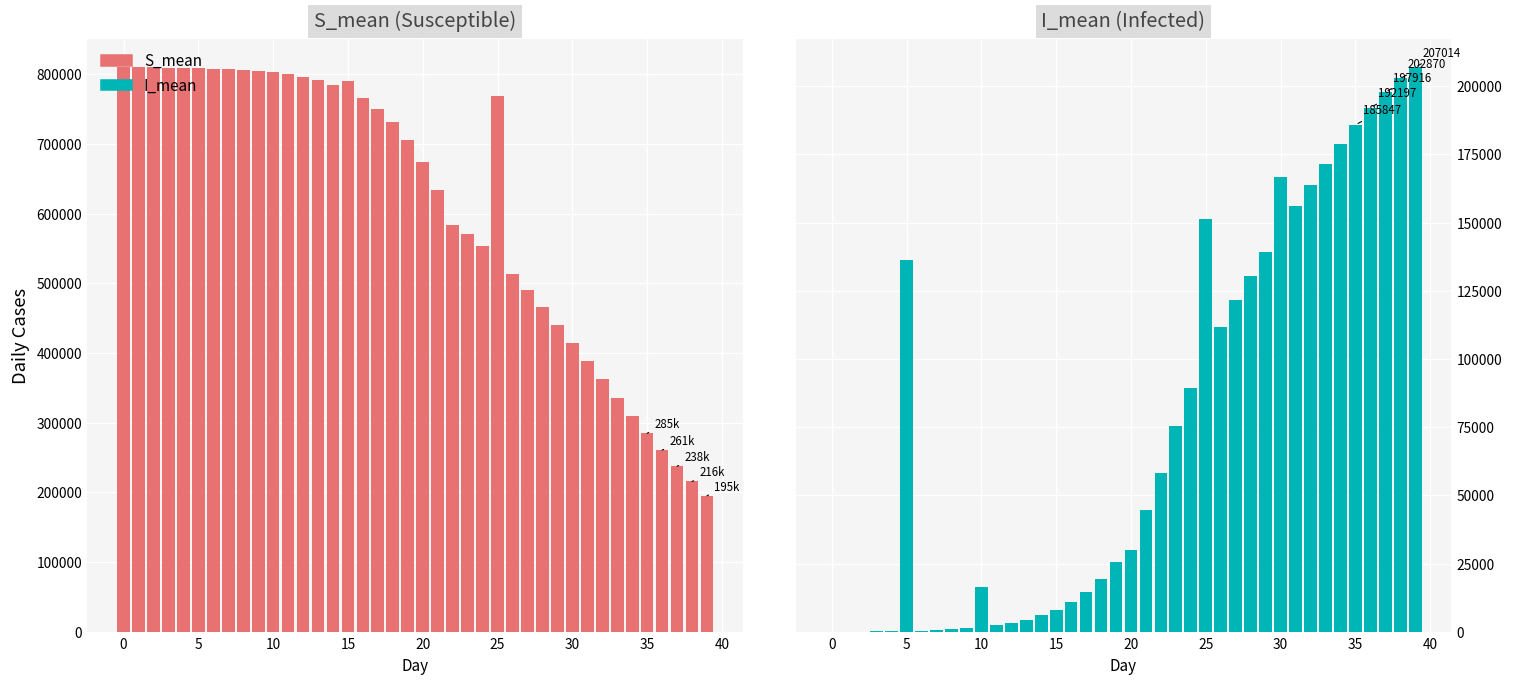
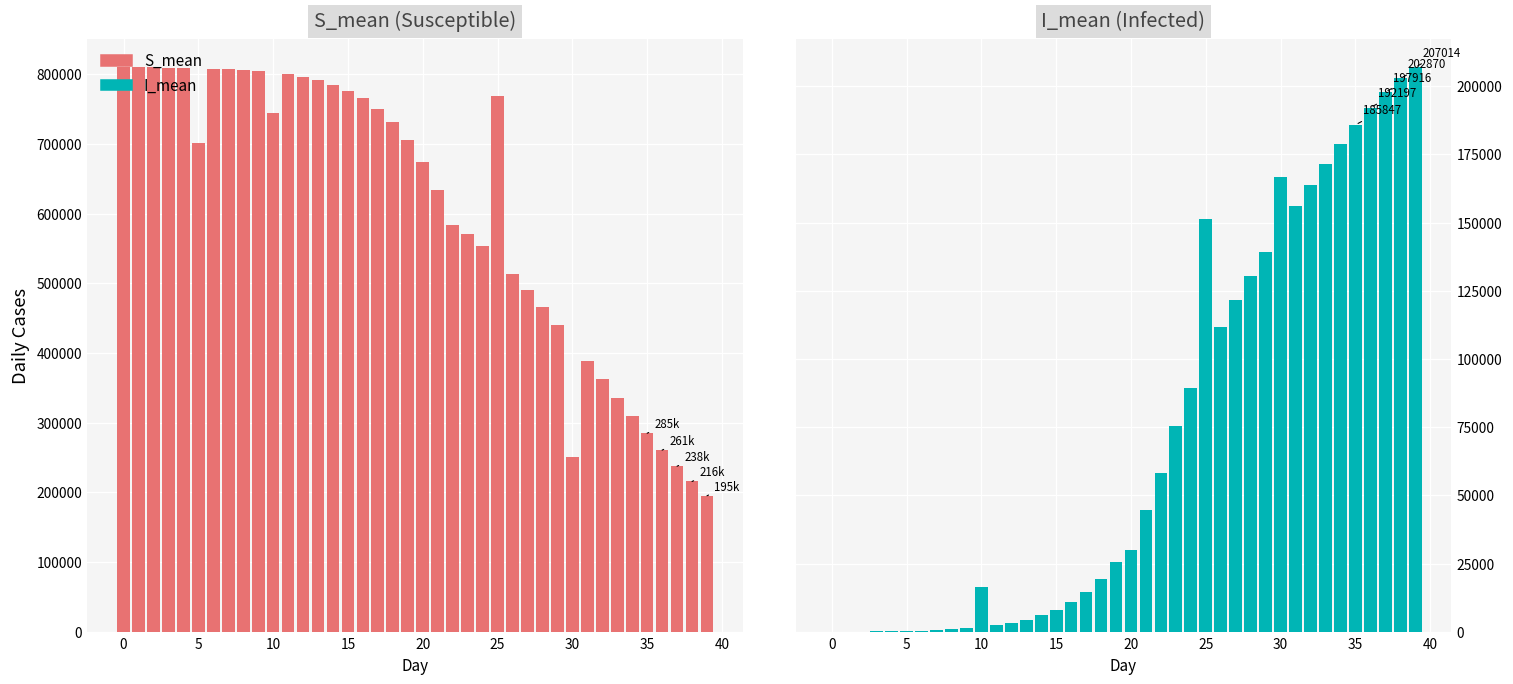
S_mean (Susceptible), 5: 810000 -> 700000
S_mean (Susceptible), 10: 800000 -> 740000
S_mean (Susceptible), 15: 790000 -> 780000
S_mean (Susceptible), 30: 410000 -> 250000
I_mean (Infected), 5: 136000 -> 0
